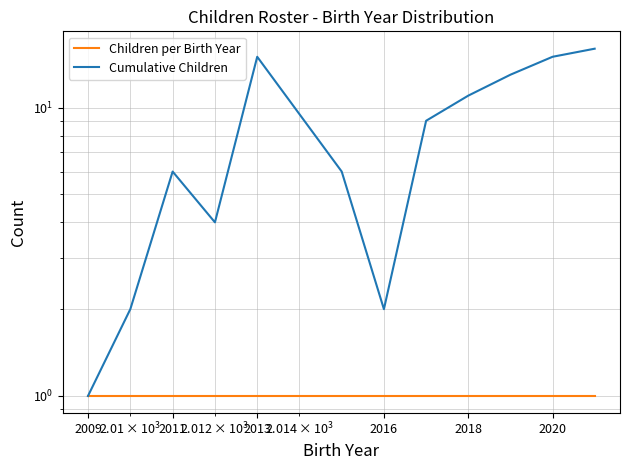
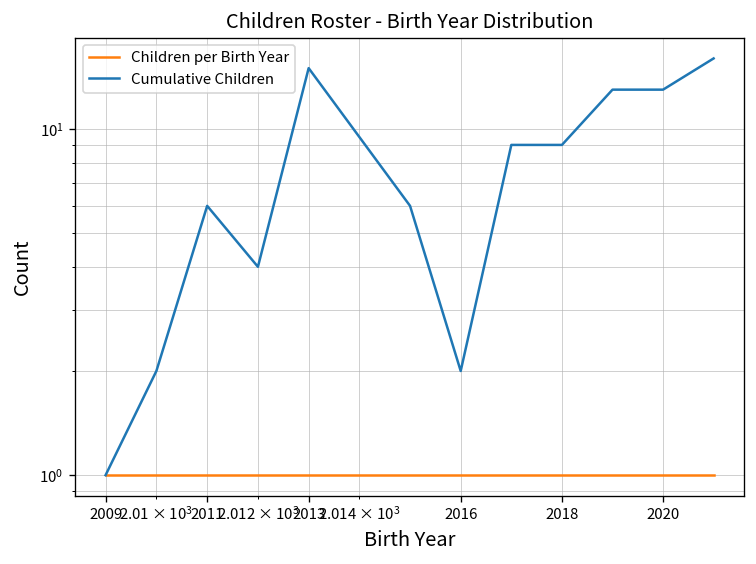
Cumulative Children, 2018: 11 -> 9
Cumulative Children, 2020: 15 -> 13
